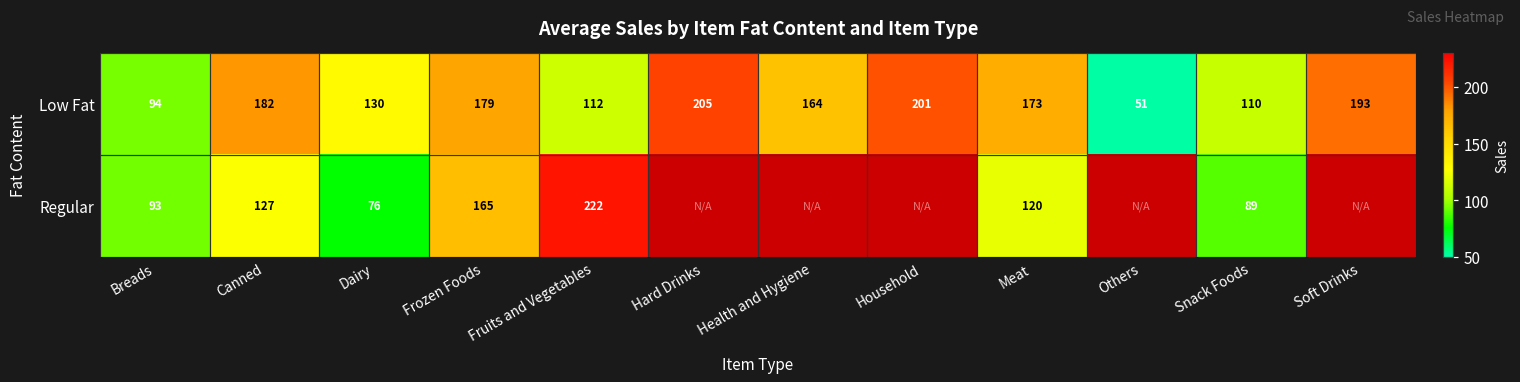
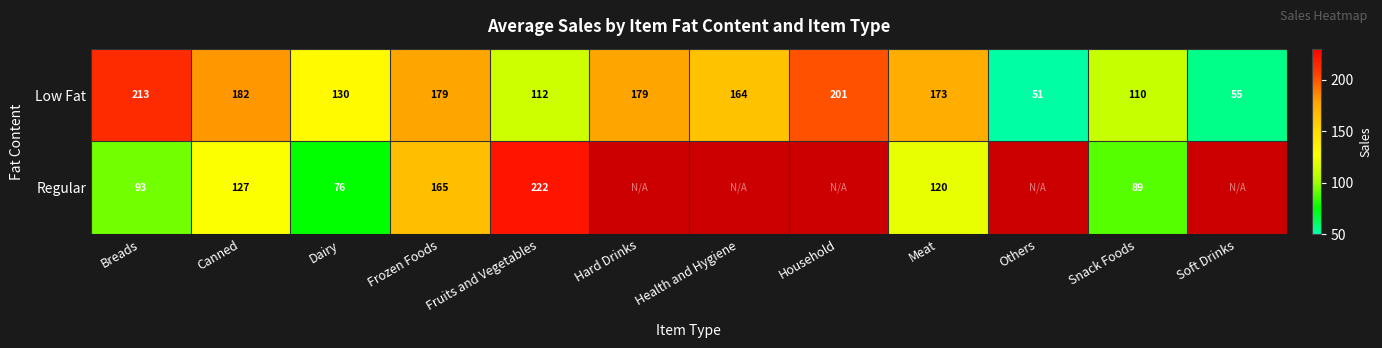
Low Fat, Breads: 94 -> 213
Low Fat, Hard Drinks: 205 -> 179
Low Fat, Soft Drinks: 193 -> 55
